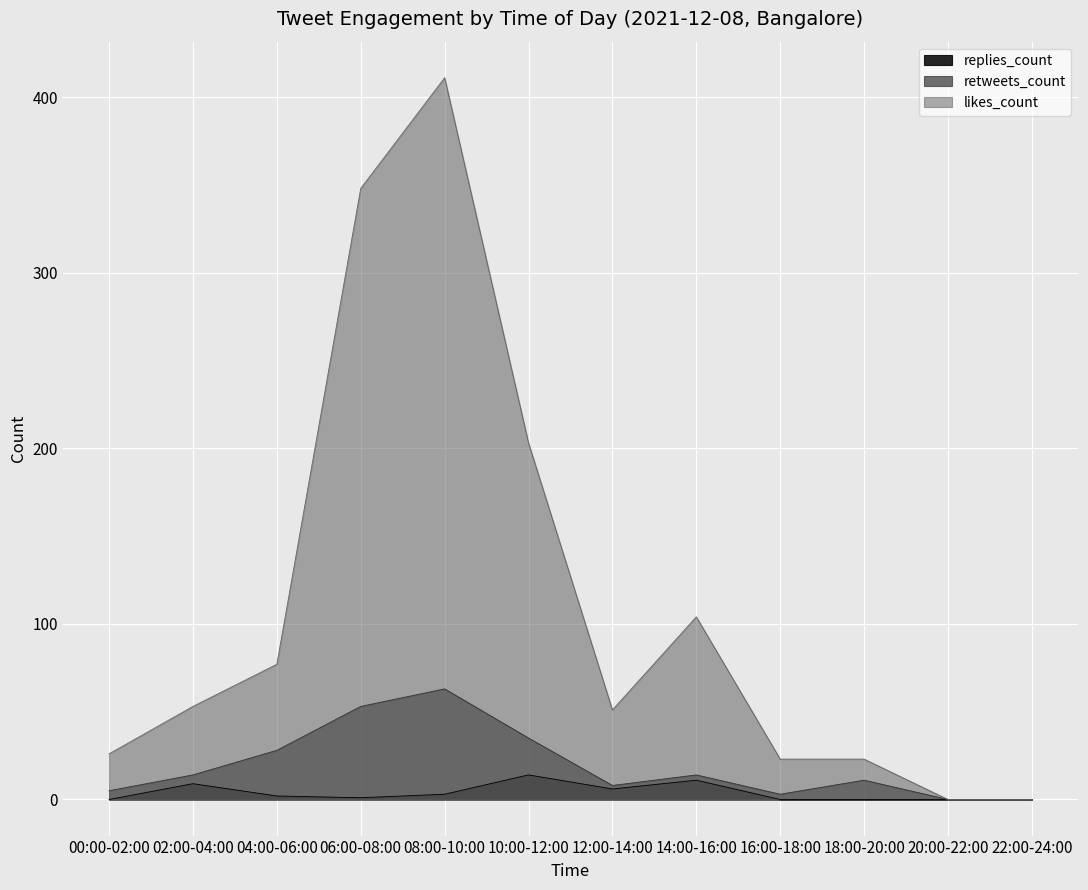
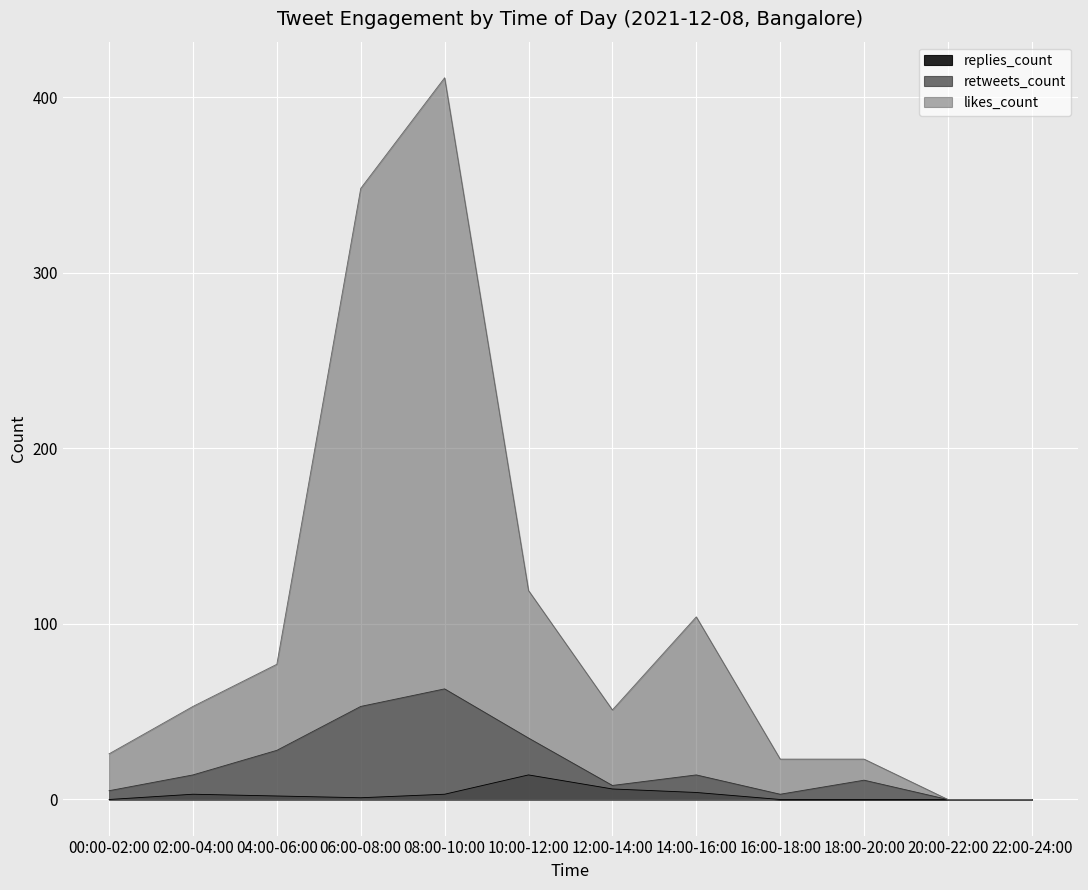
replies_count, 02:00-04:00: 9 -> 3
likes_count, 10:00-12:00: 203 -> 119
replies_count, 14:00-16:00: 11 -> 4
